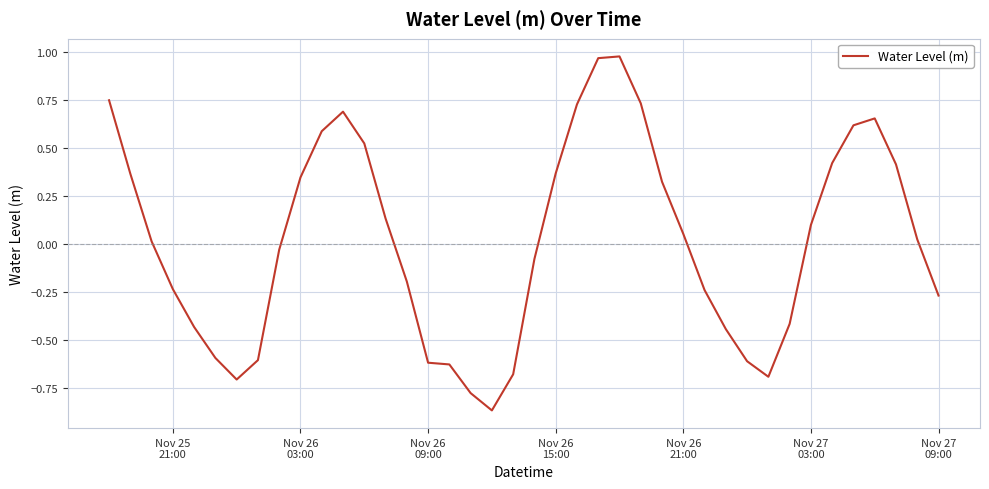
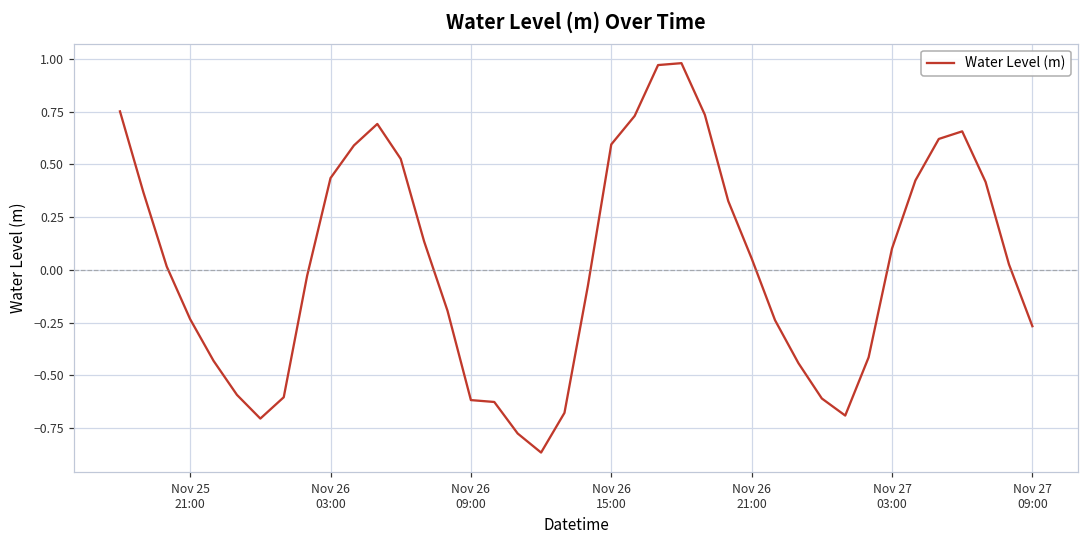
Nov 26 03:00: 0.35 -> 0.43
Nov 26 15:00: 0.37 -> 0.59
